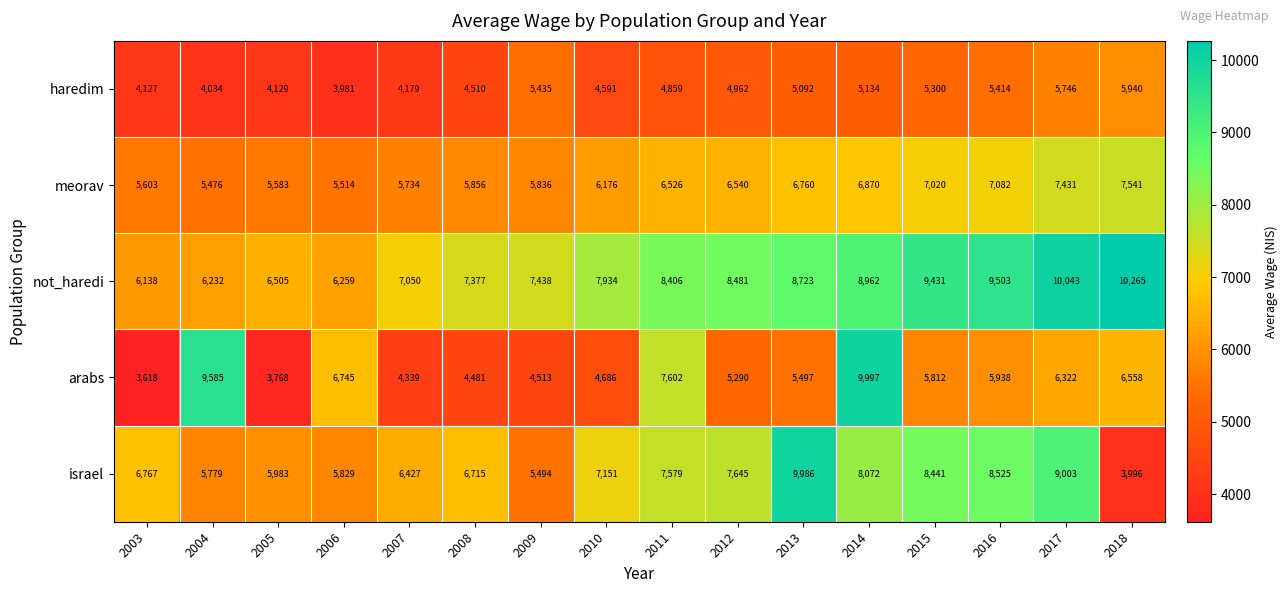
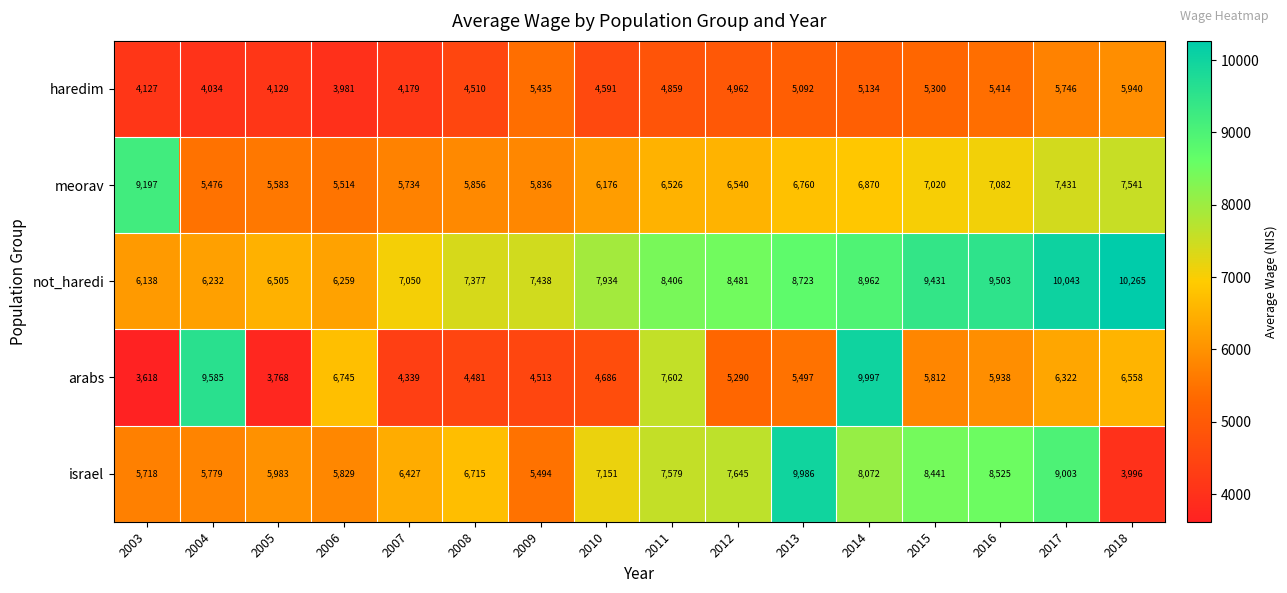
meorav, 2003: 5,603 -> 9,197
israel, 2003: 6,767 -> 5,718
